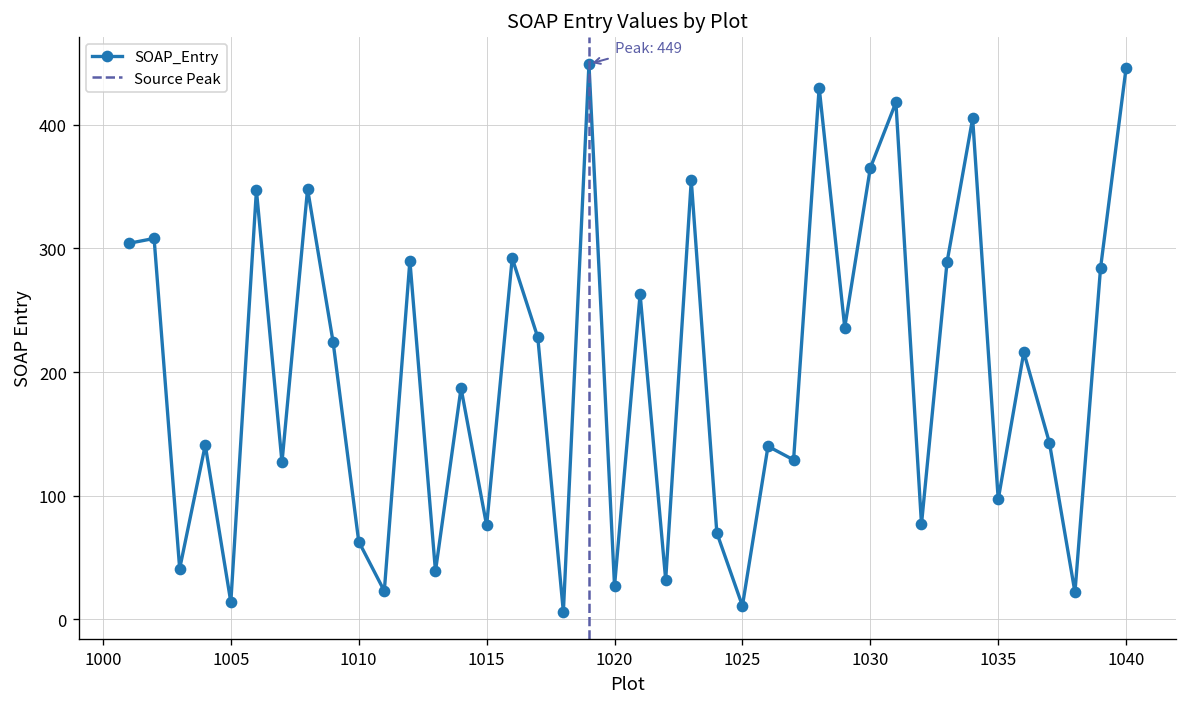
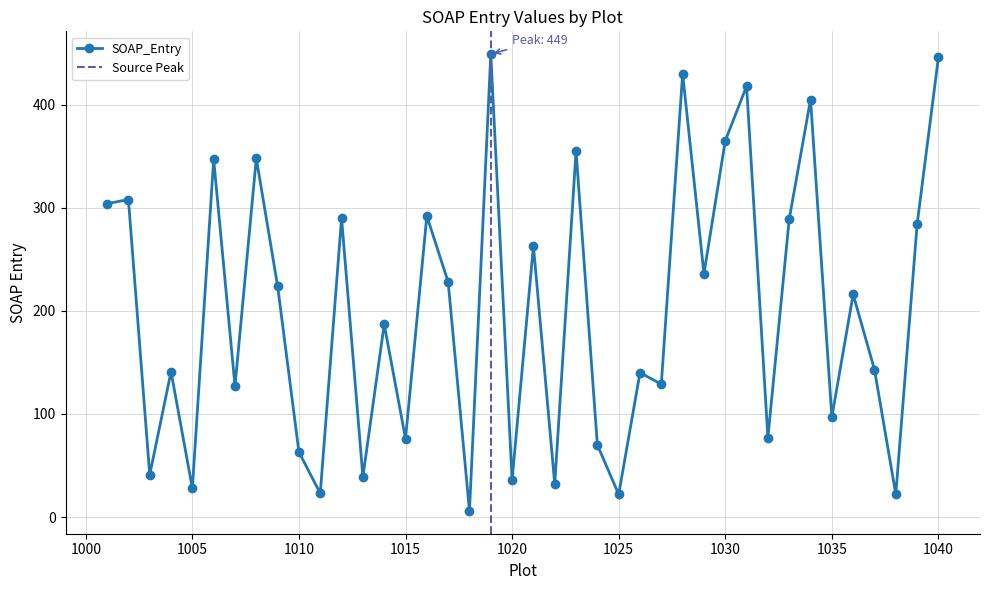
1005: 14 -> 28
1020: 27 -> 36
1025: 11 -> 22
